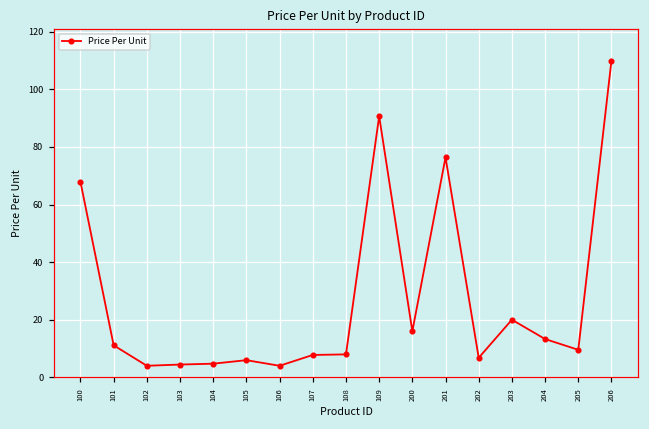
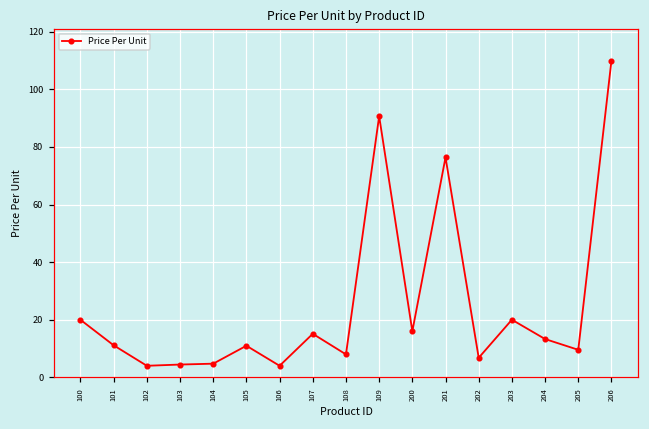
100: 68 -> 20
105: 6 -> 11
107: 8 -> 15
